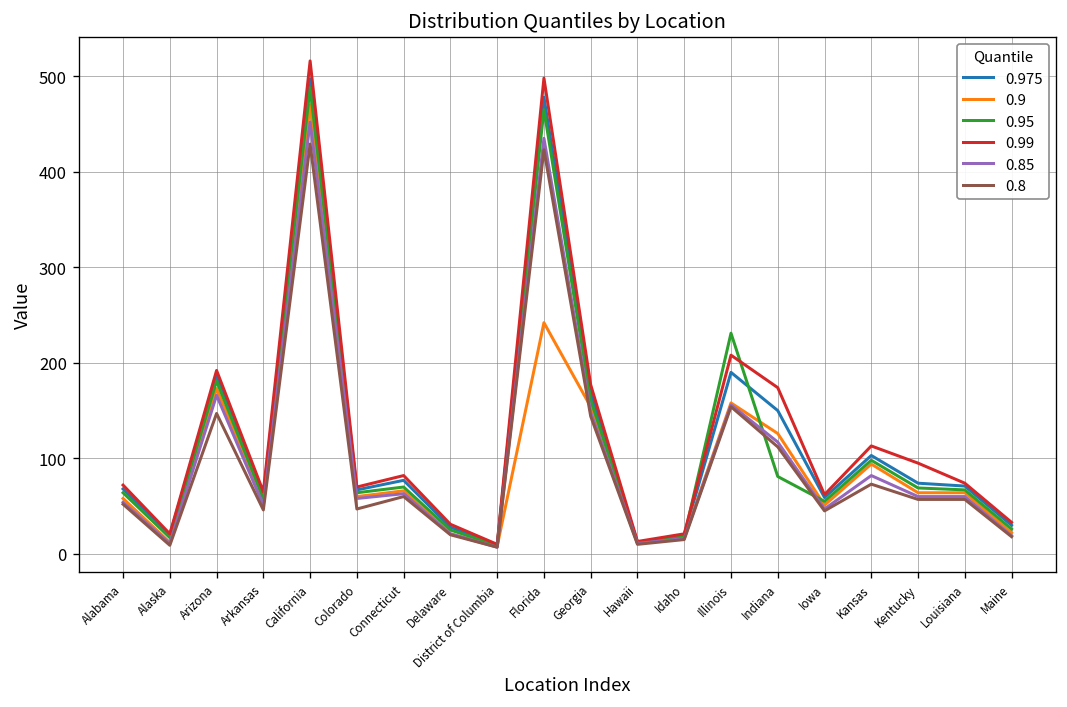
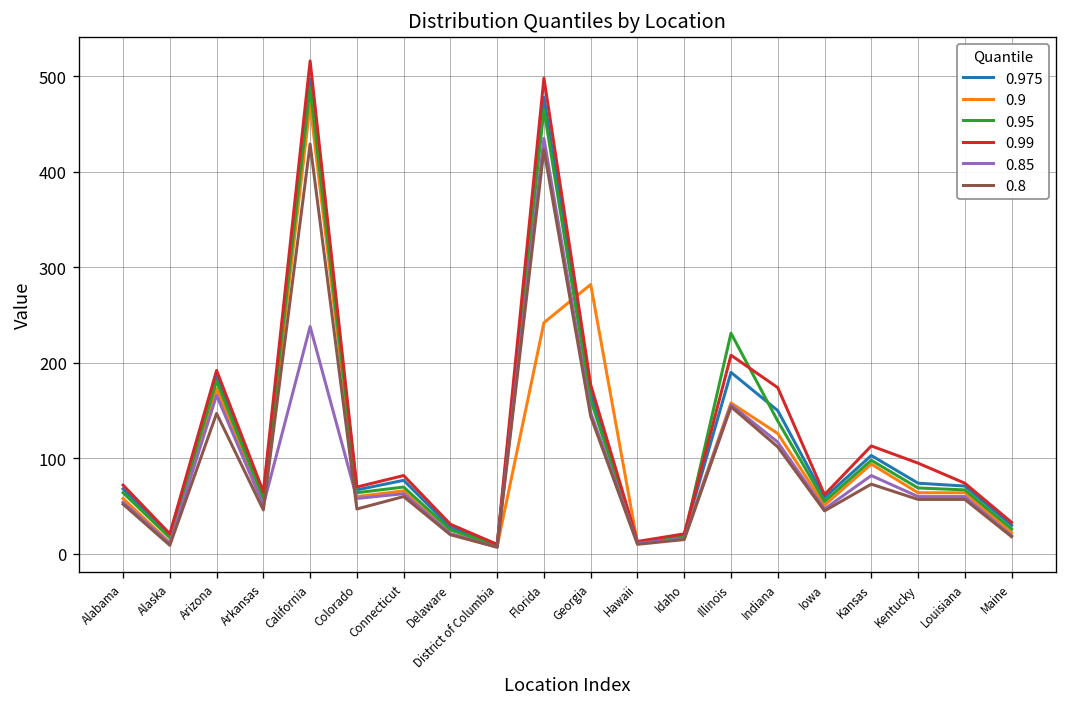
0.85, California: 450 -> 240
0.9, Georgia: 150 -> 280
0.95, Indiana: 80 -> 140
